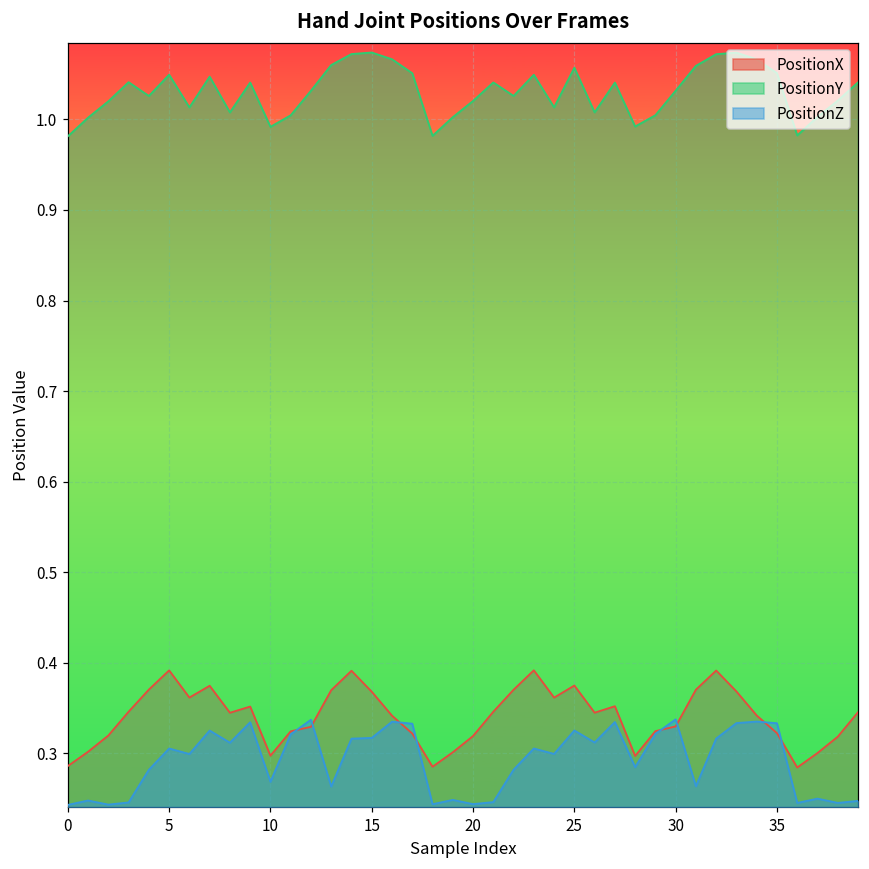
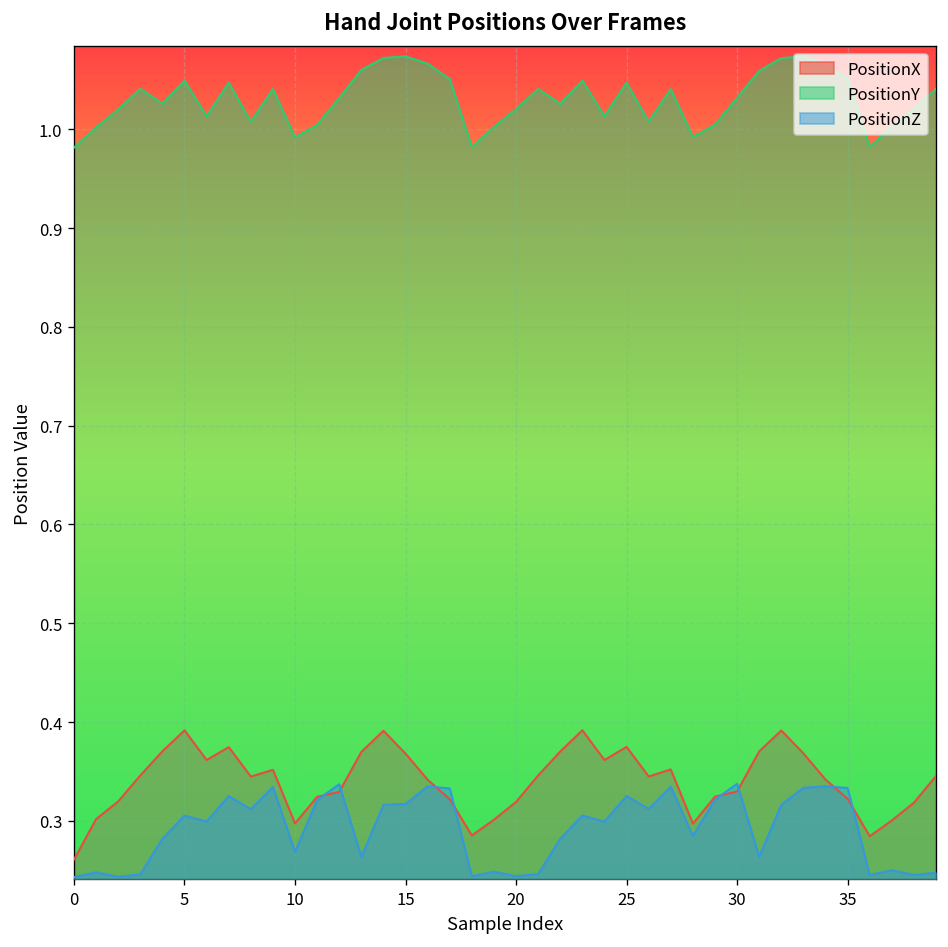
PositionX, 0: 0.29 -> 0.26
PositionY, 25: 1.06 -> 1.05
